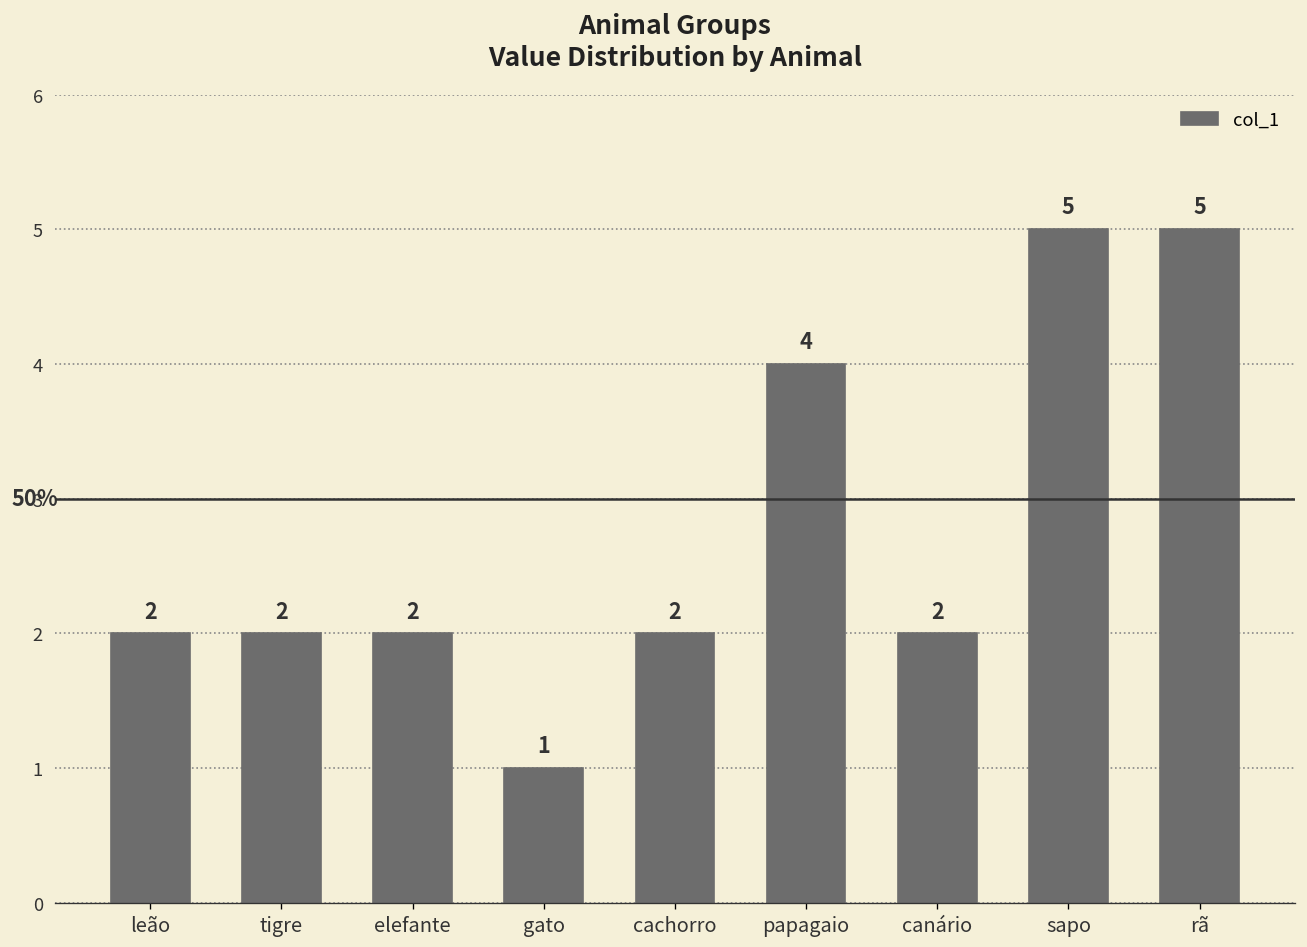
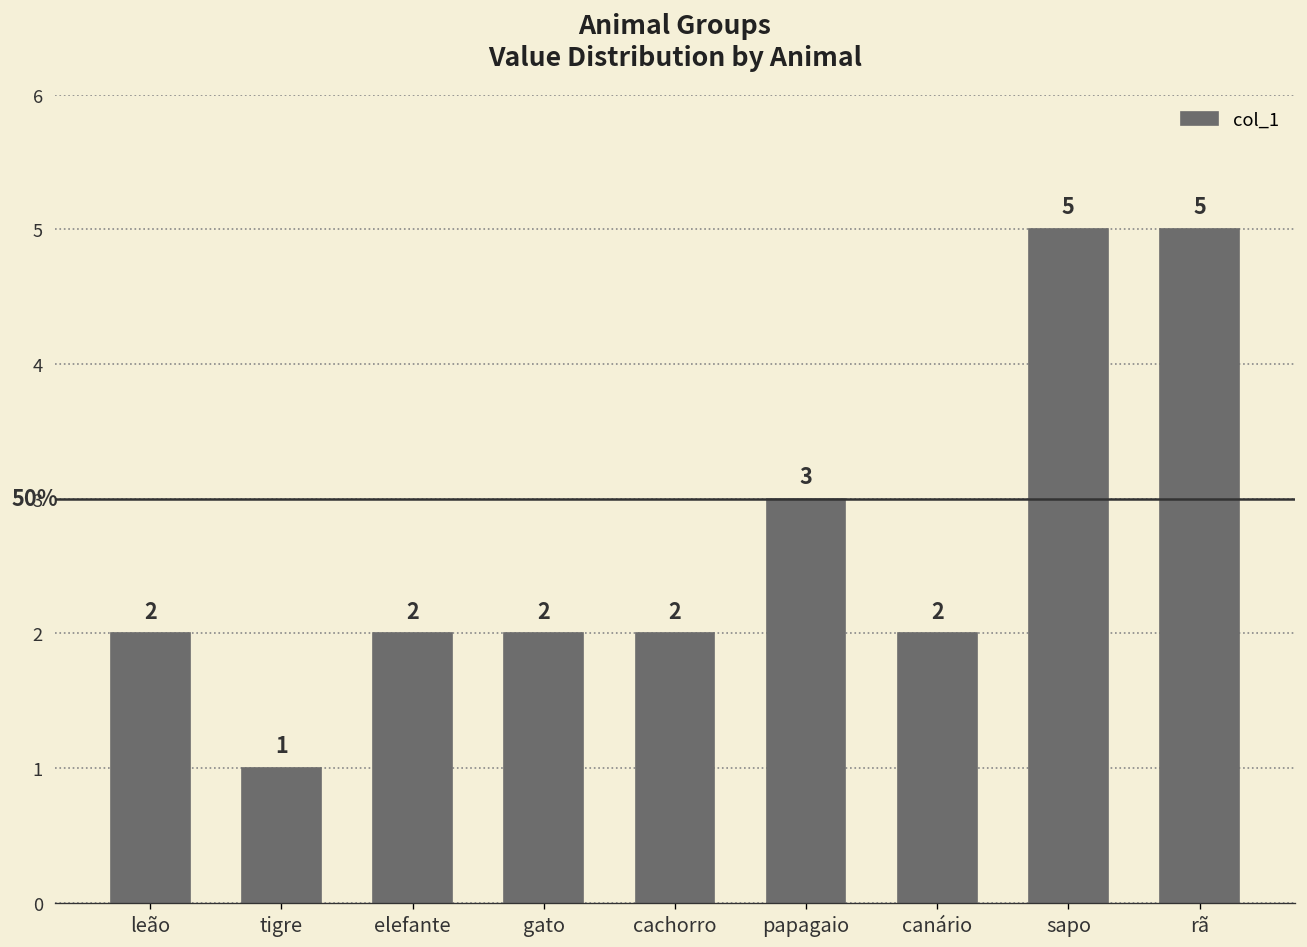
tigre: 2 -> 1
gato: 1 -> 2
papagaio: 4 -> 3
